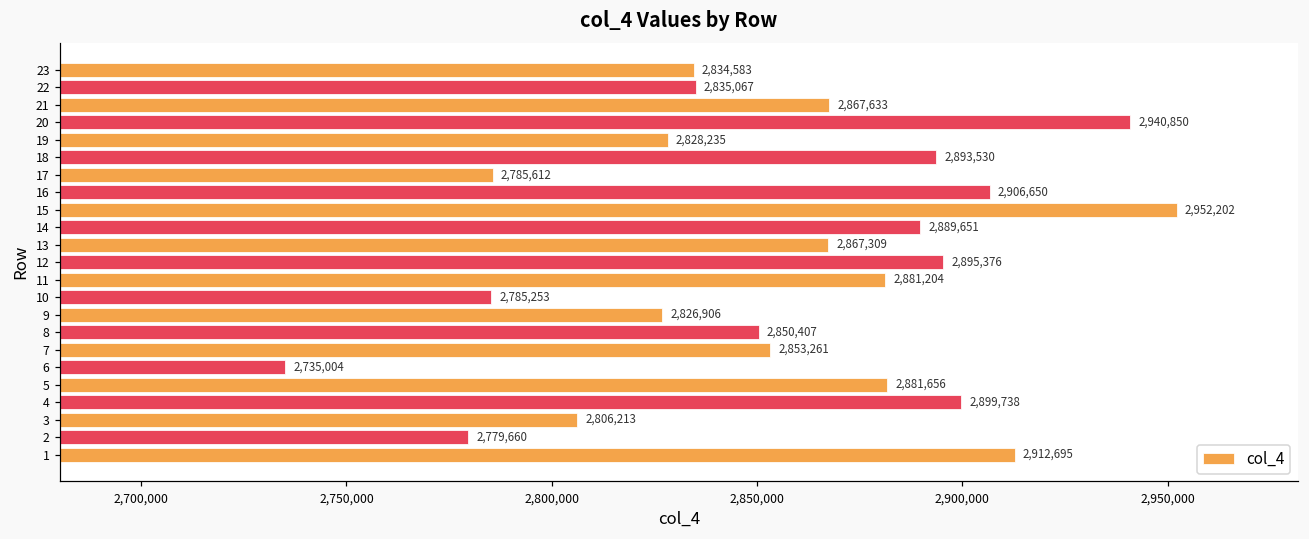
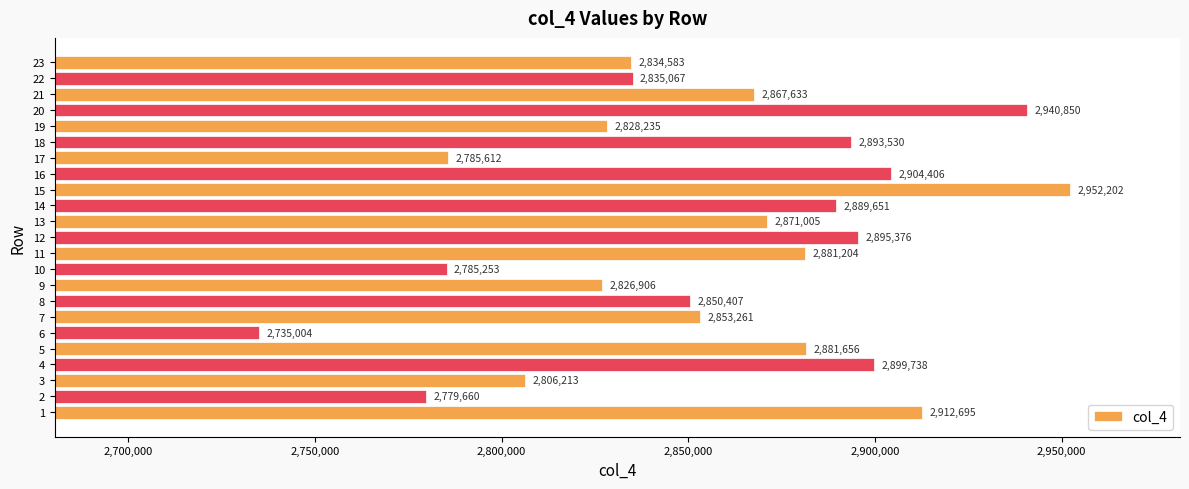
16: 2,906,650 -> 2,904,406
13: 2,867,309 -> 2,871,005
